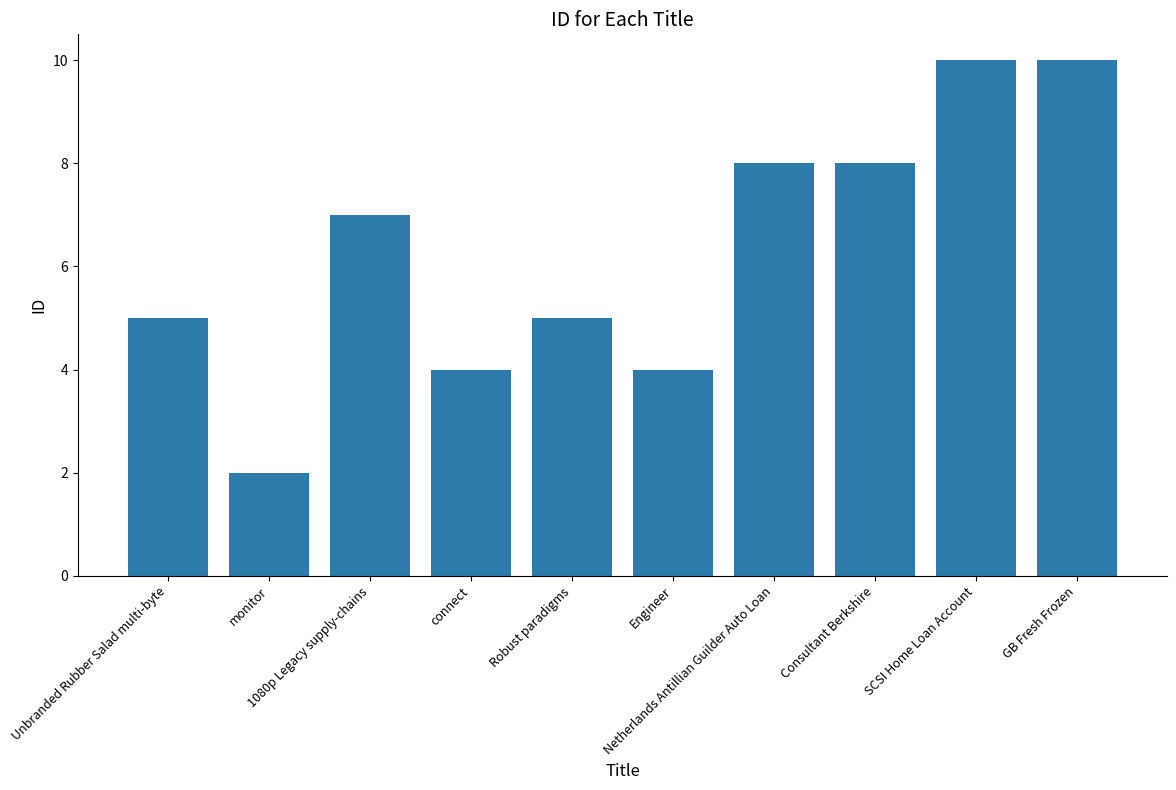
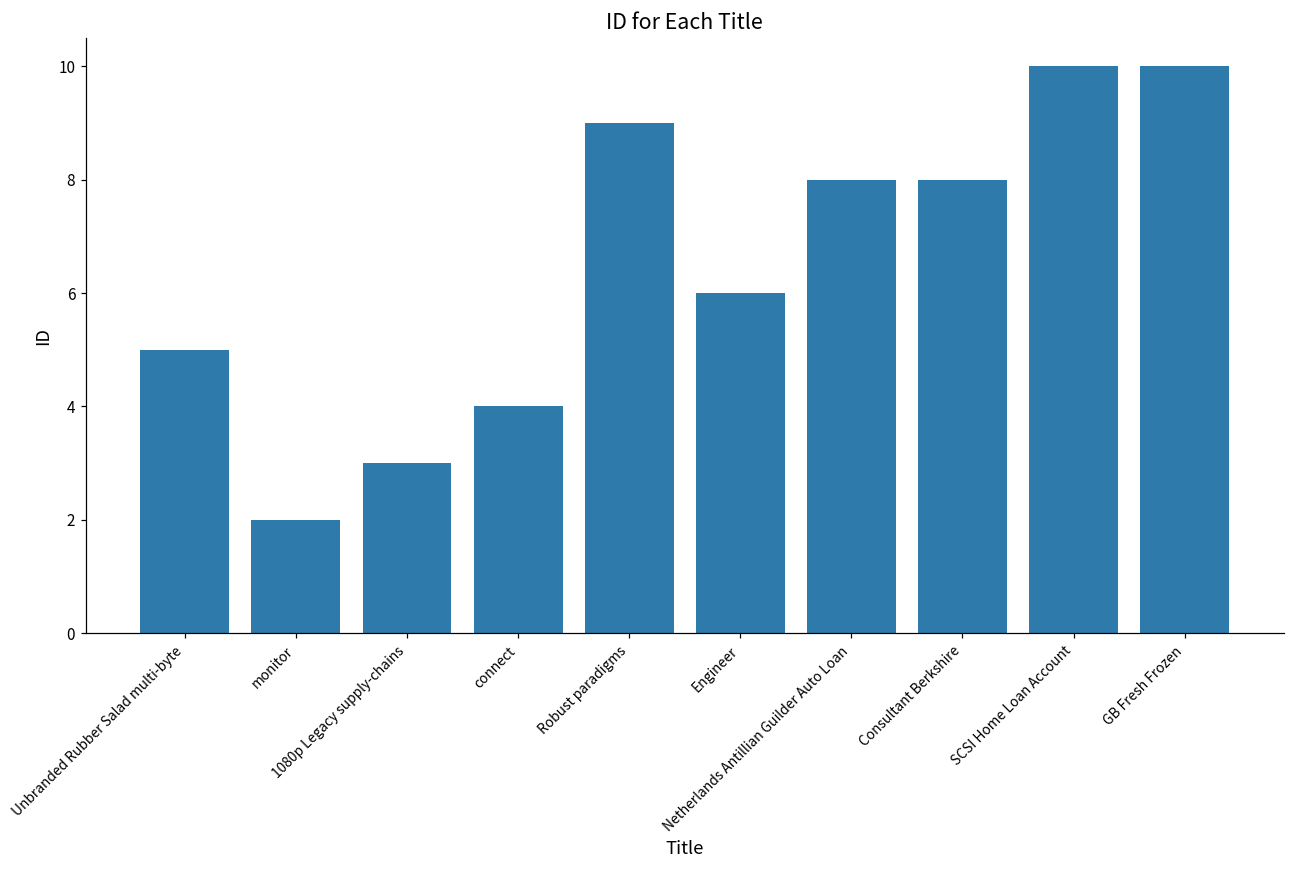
1080p Legacy supply-chains: 7 -> 3
Robust paradigms: 5 -> 9
Engineer: 4 -> 6
